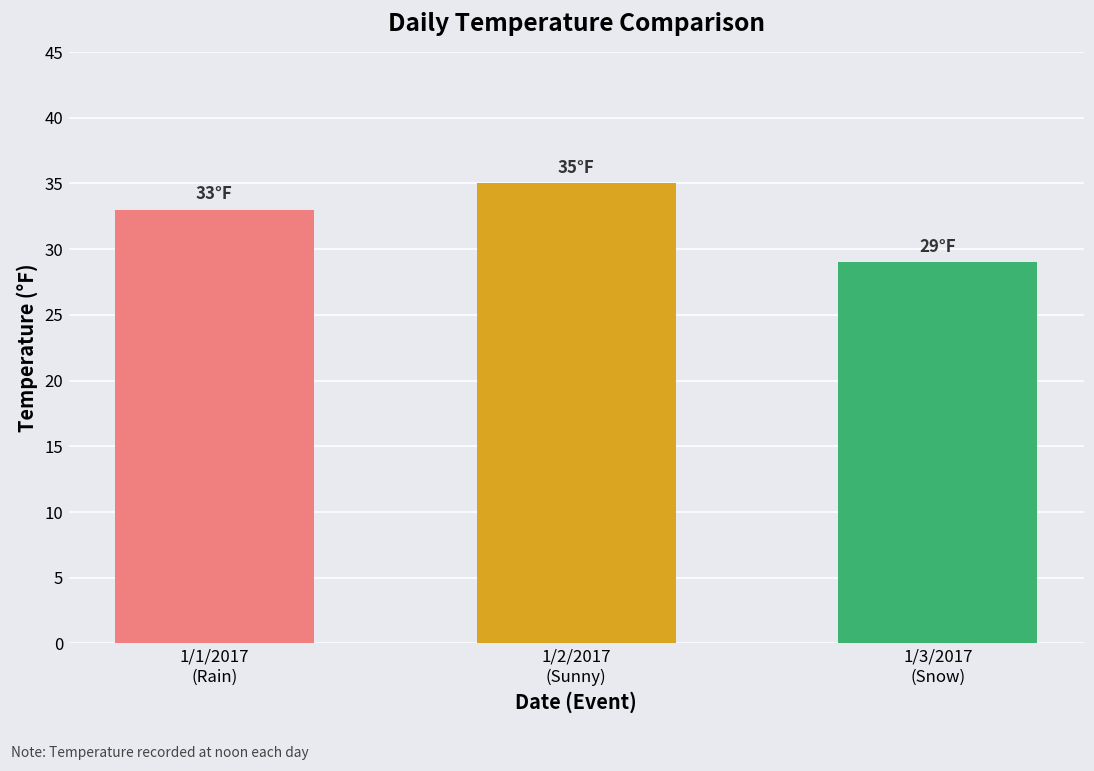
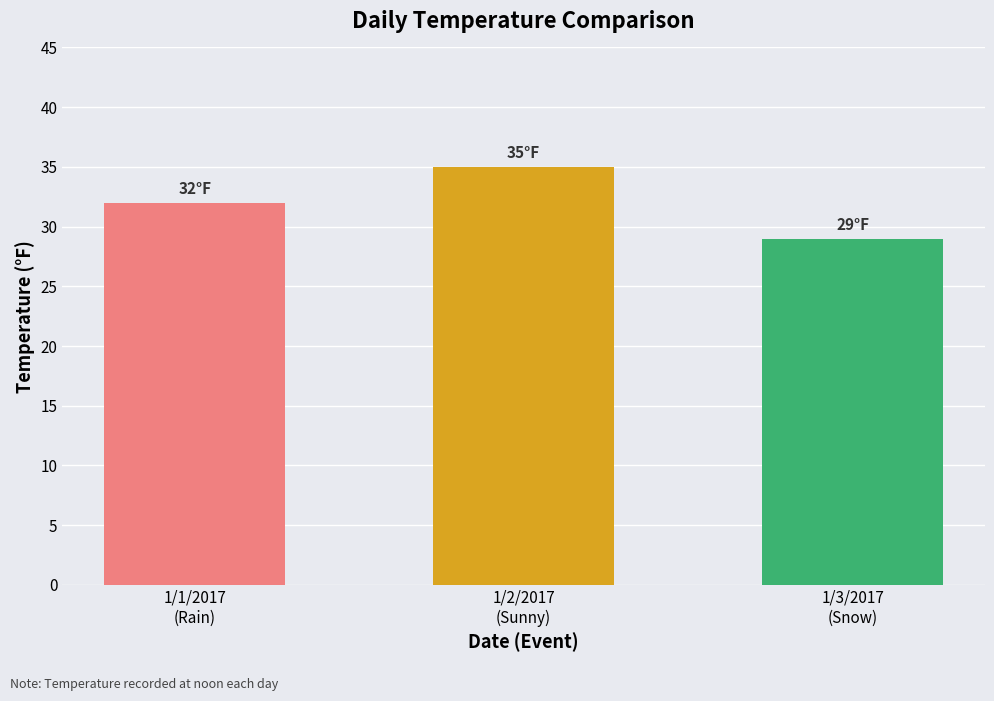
1/1/2017 (Rain): 33°F -> 32°F
